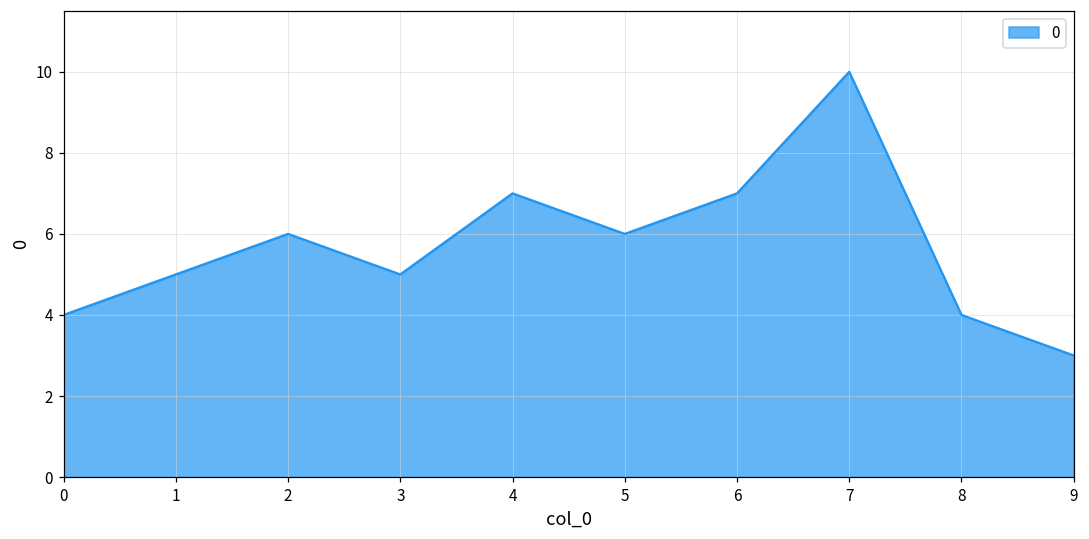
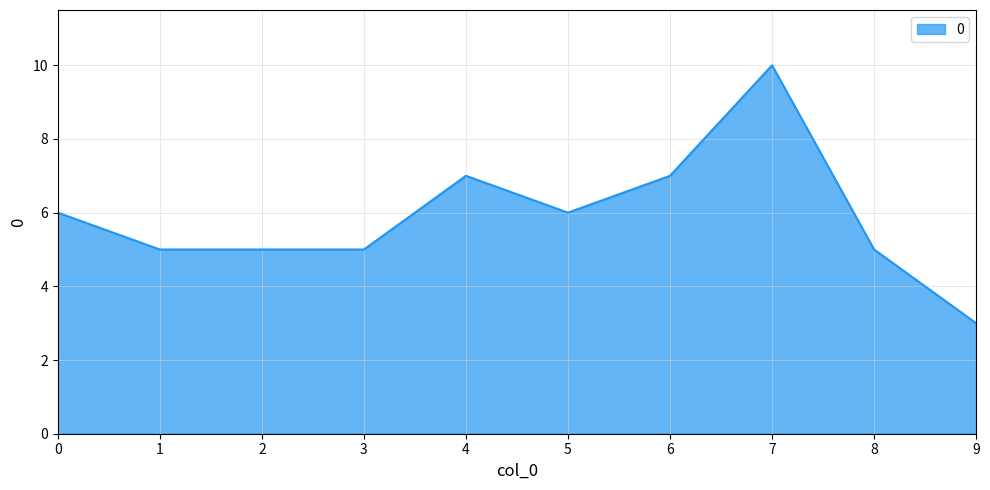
0: 4 -> 6
2: 6 -> 5
8: 4 -> 5
